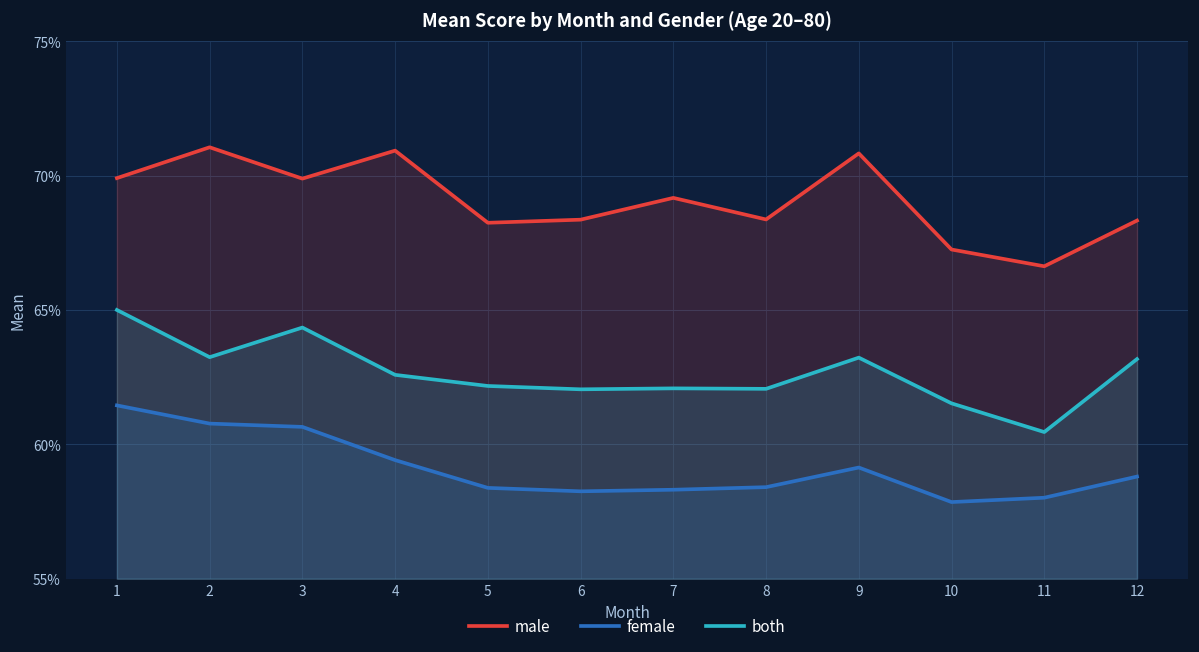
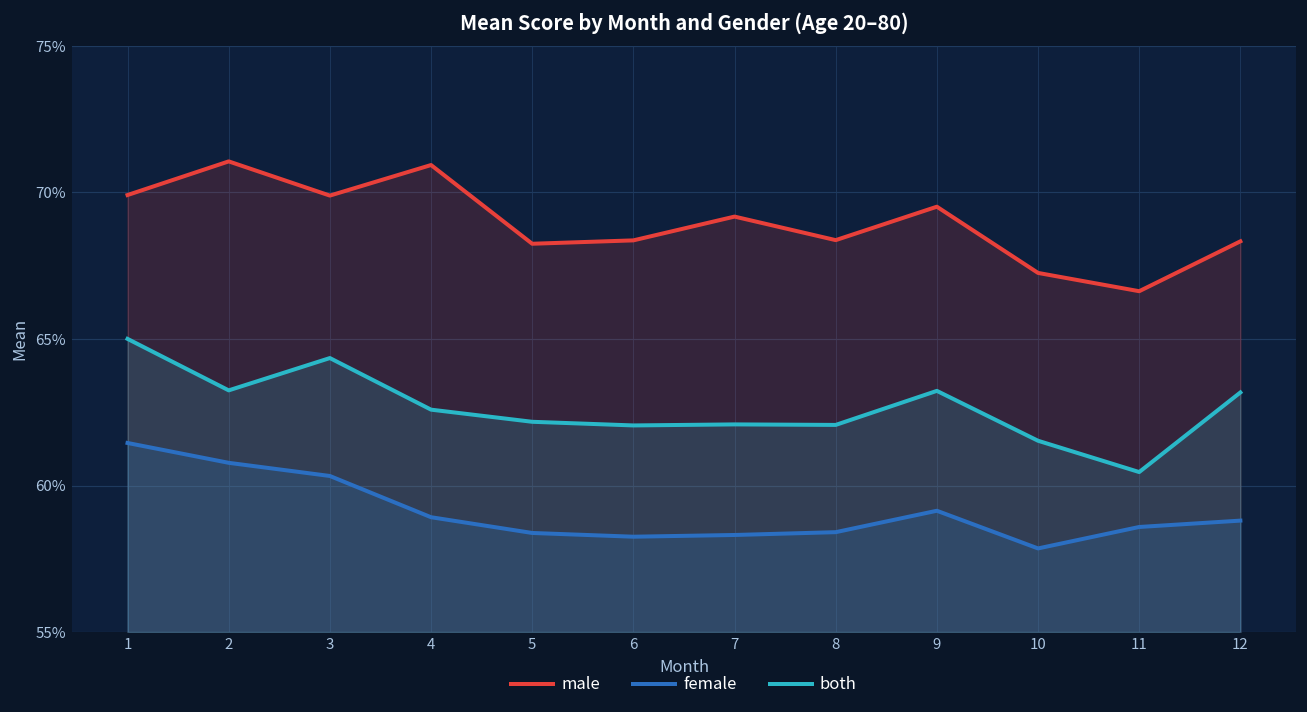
female, 3: 60.7% -> 60.3%
female, 4: 59.4% -> 58.9%
male, 9: 70.8% -> 69.5%
female, 11: 58.0% -> 58.6%
